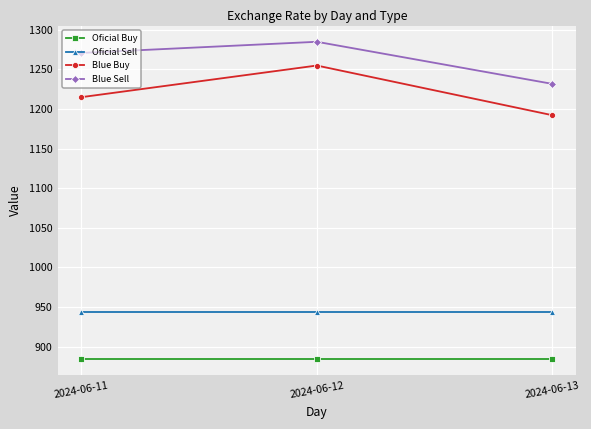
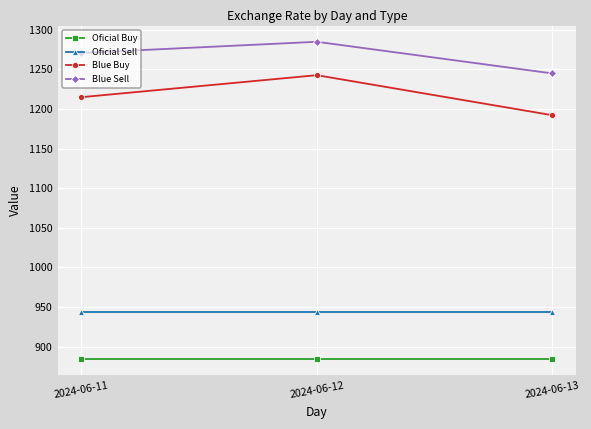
Blue Buy, 2024-06-12: 1260 -> 1240
Blue Sell, 2024-06-13: 1230 -> 1250
